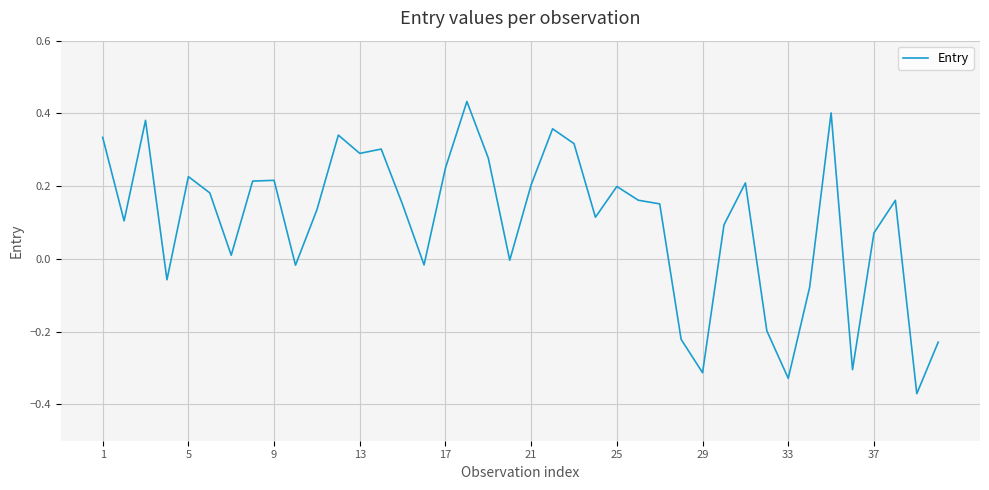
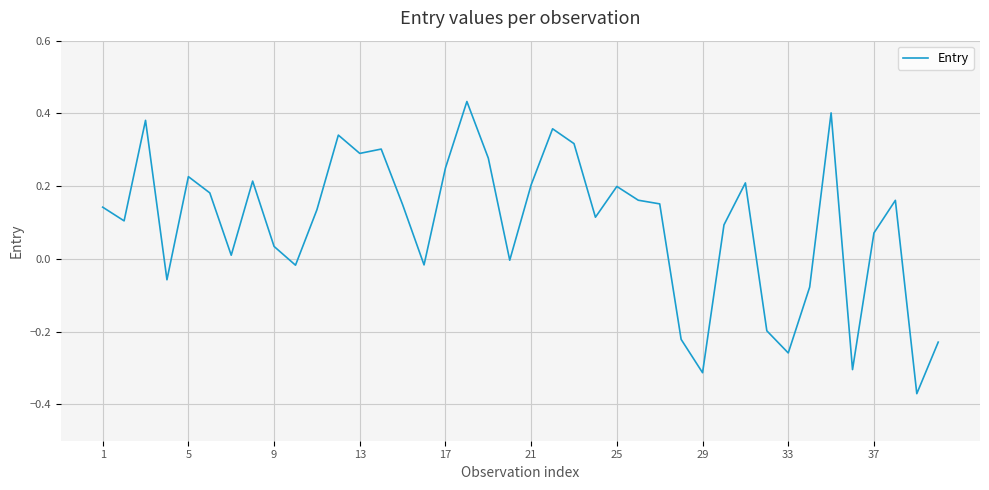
1: 0.33 -> 0.14
9: 0.22 -> 0.03
33: -0.33 -> -0.26
